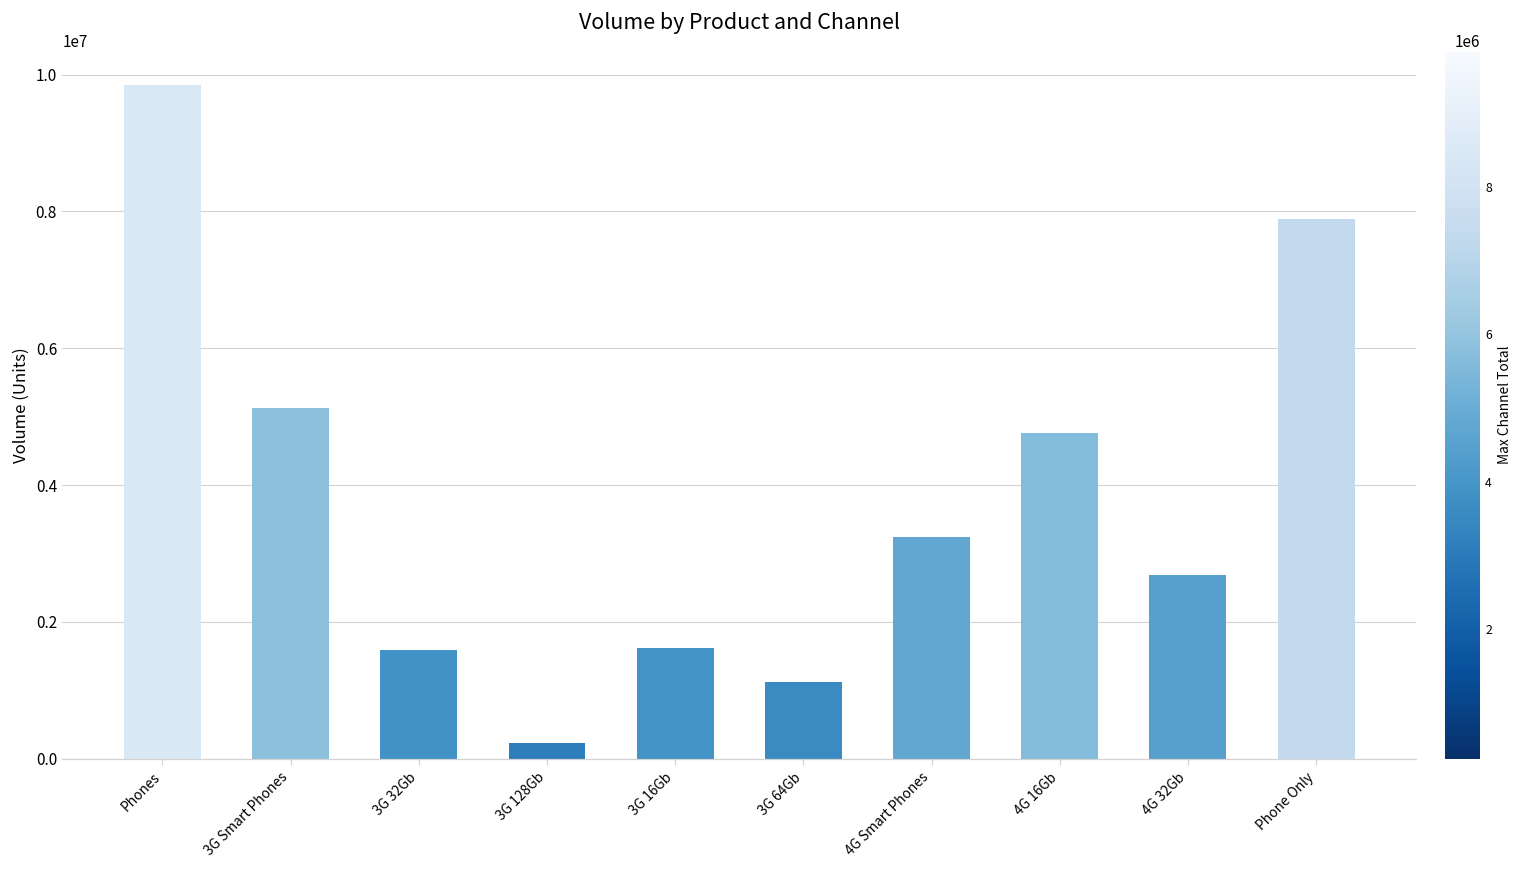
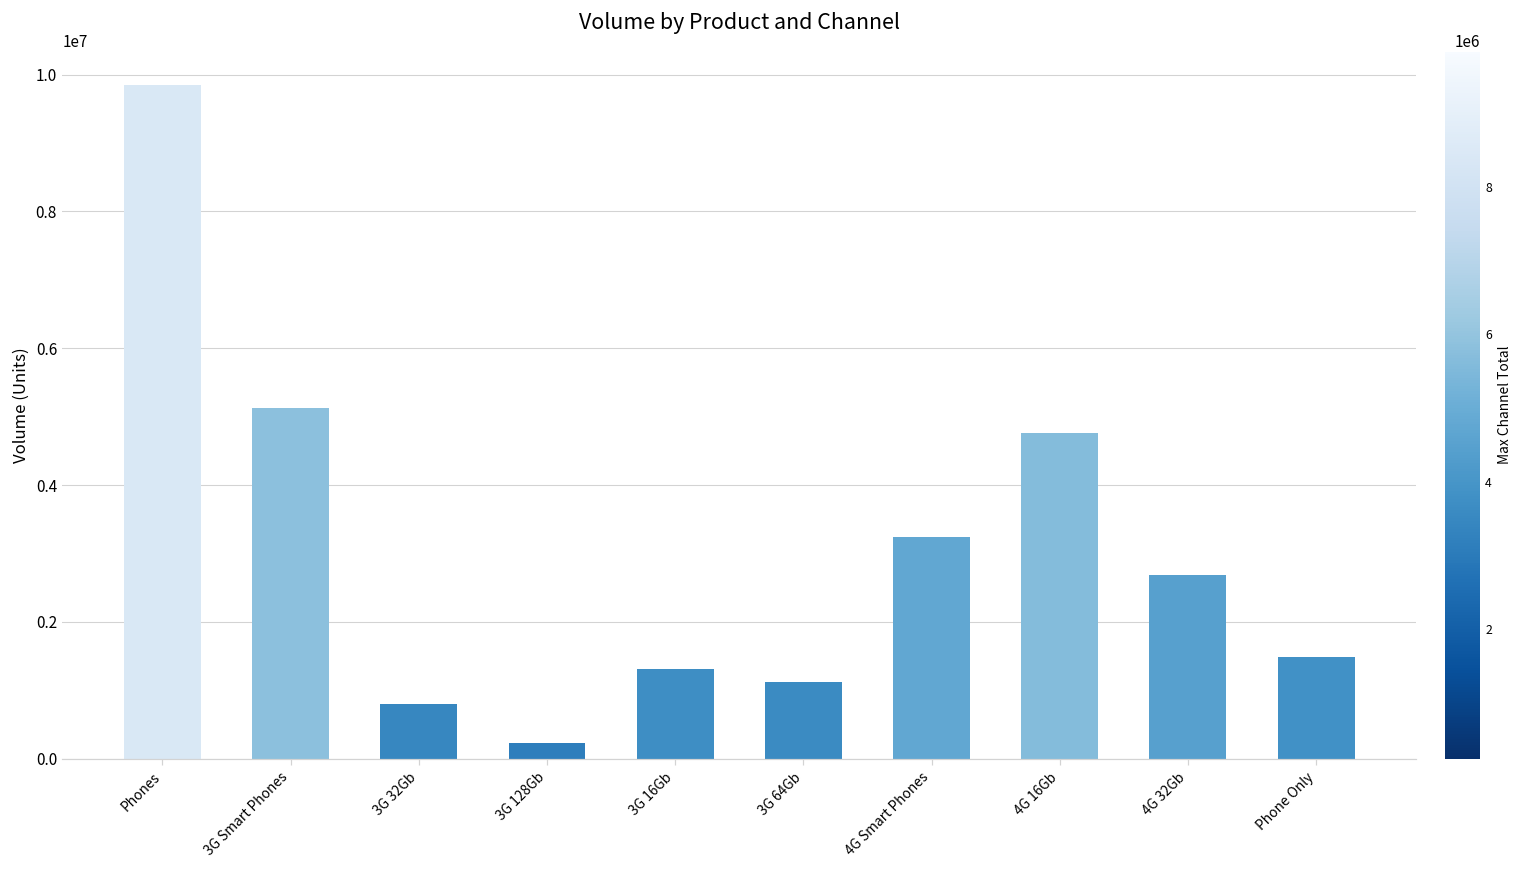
3G 32Gb: 1600000 -> 800000
3G 16Gb: 1600000 -> 1300000
Phone Only: 7900000 -> 1500000
